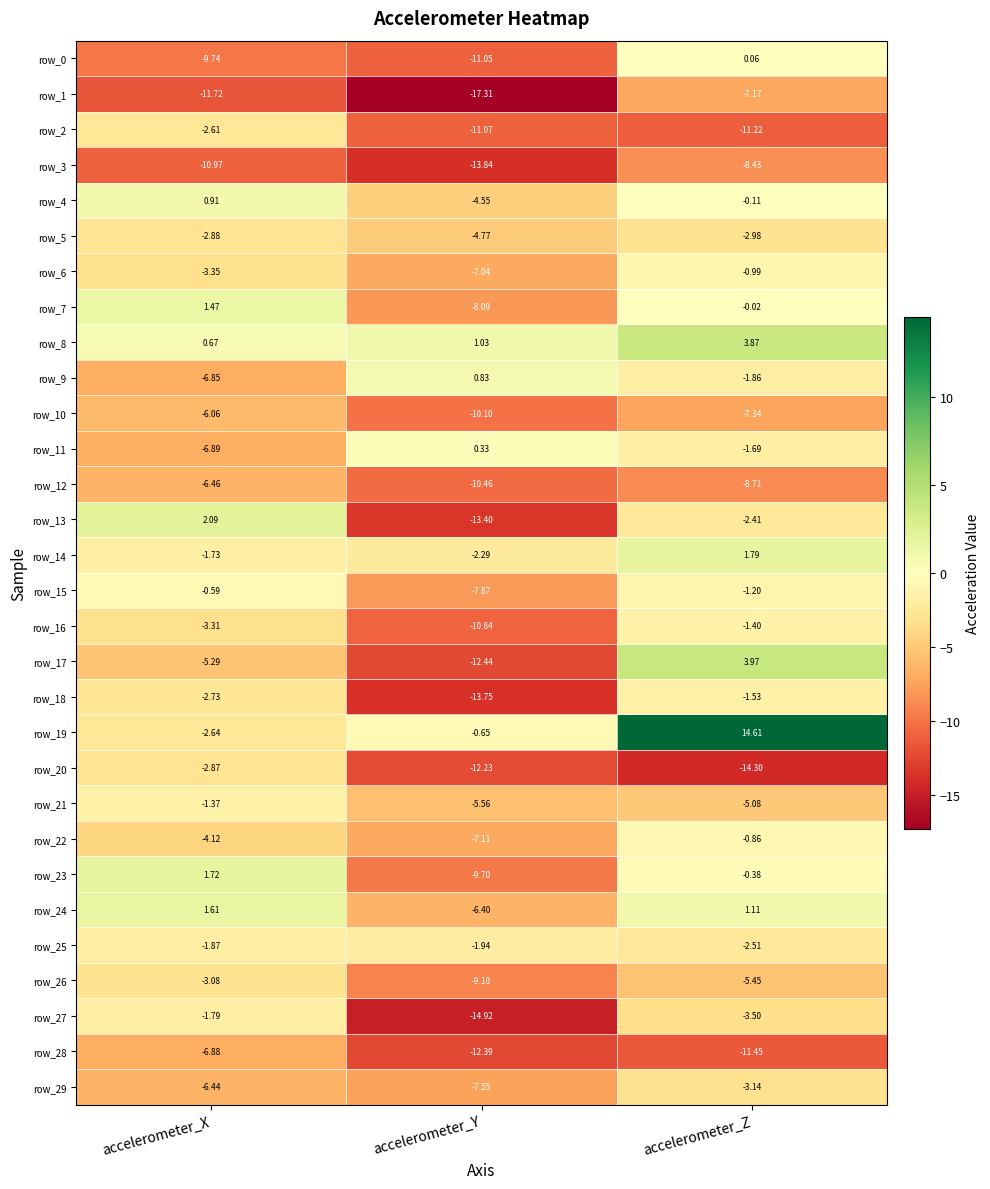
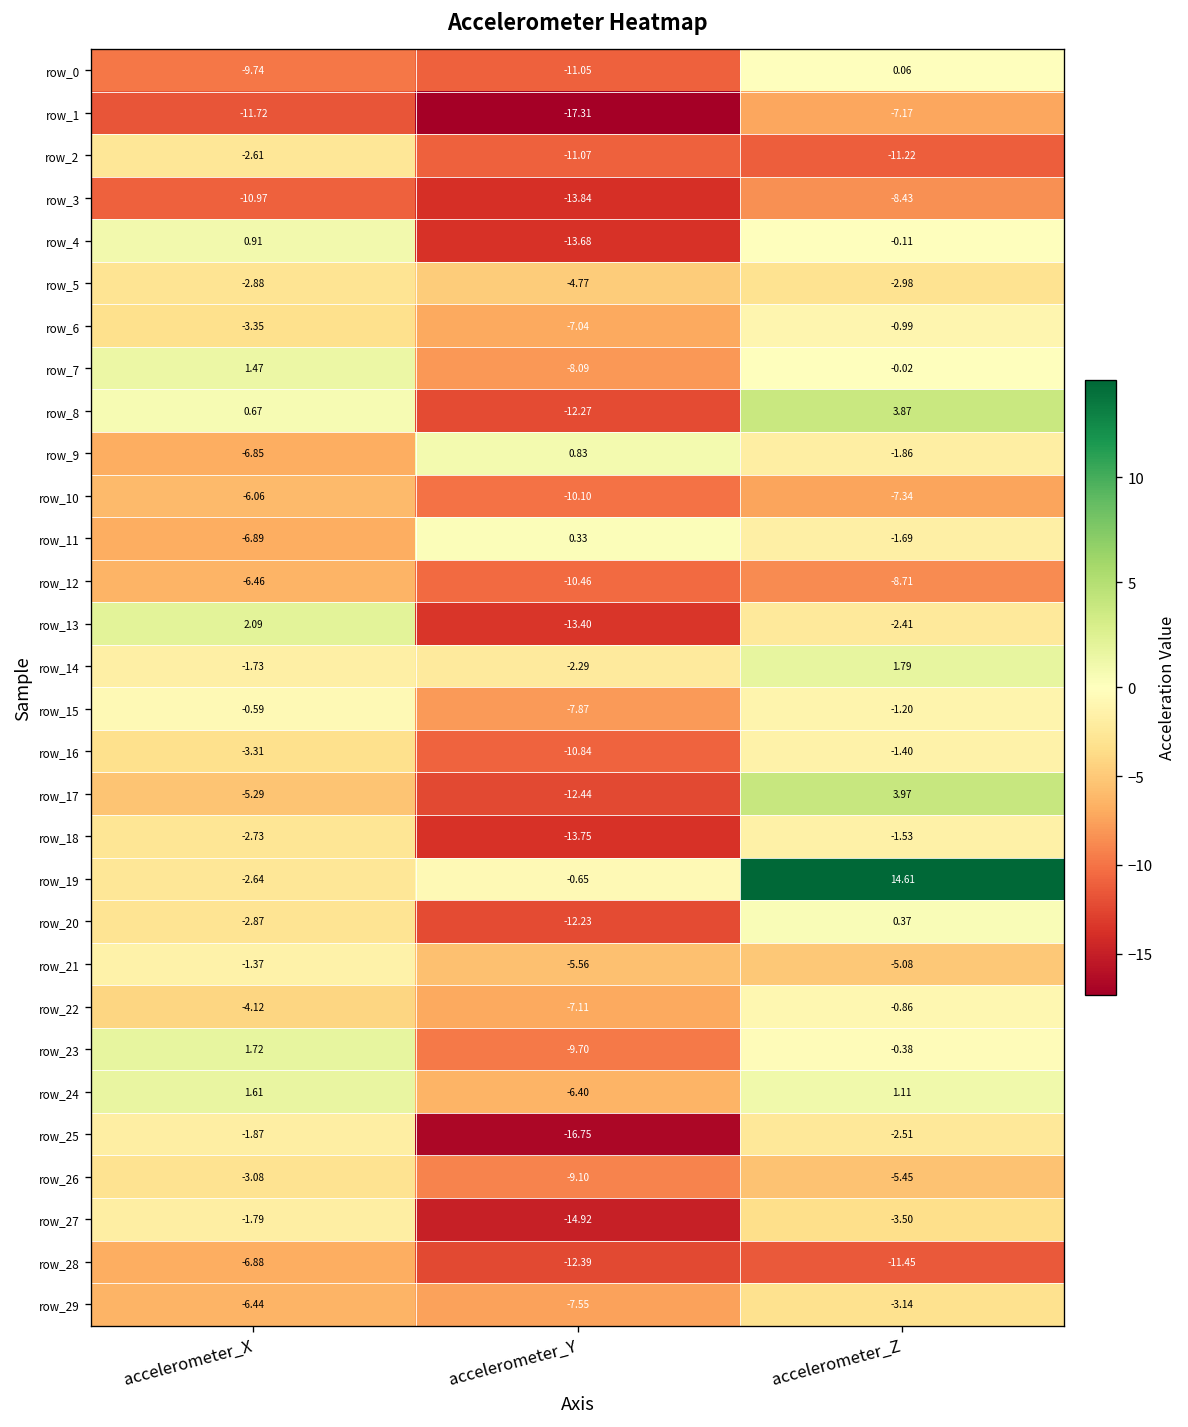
row_4, accelerometer_Y: -4.55 -> -13.68
row_8, accelerometer_Y: 1.03 -> -12.27
row_20, accelerometer_Z: -14.30 -> 0.37
row_25, accelerometer_Y: -1.94 -> -16.75
